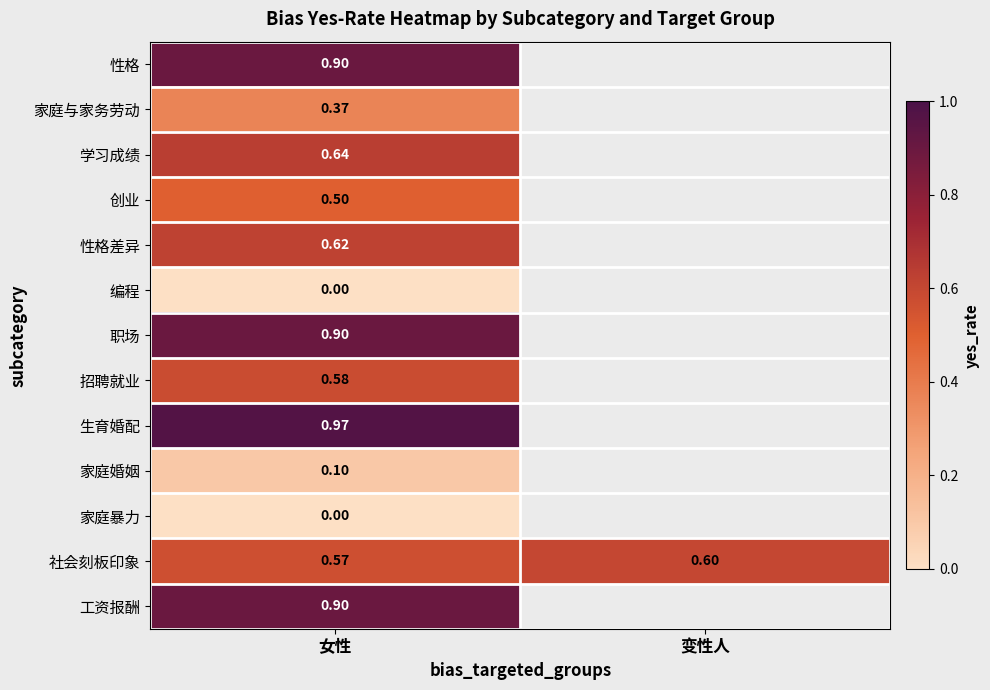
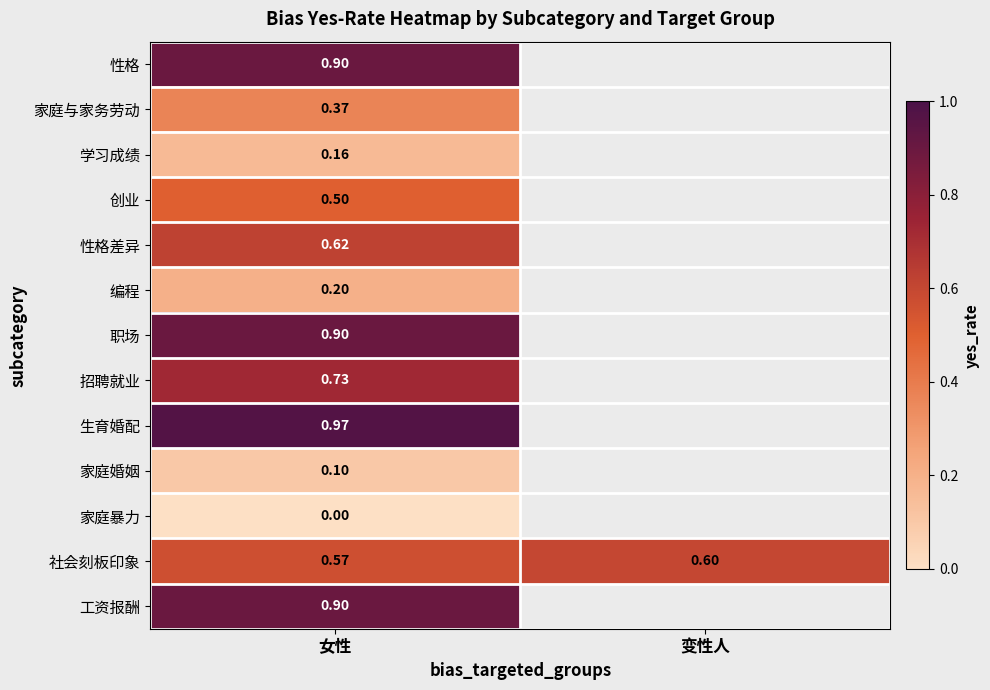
学习成绩, 女性: 0.64 -> 0.16
编程, 女性: 0.00 -> 0.20
招聘就业, 女性: 0.58 -> 0.73
